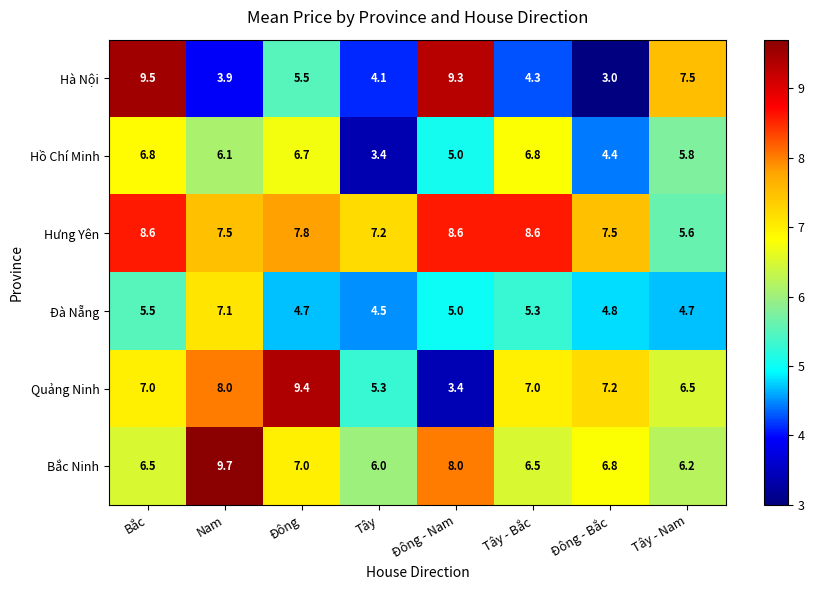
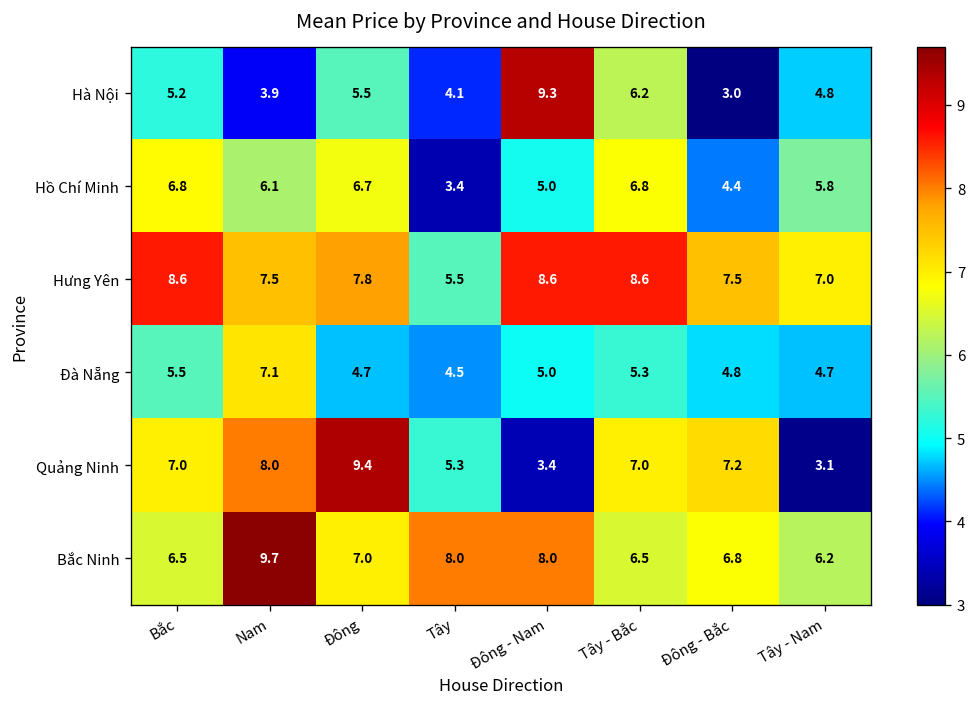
Hà Nội, Bắc: 9.5 -> 5.2
Hà Nội, Tây - Bắc: 4.3 -> 6.2
Hà Nội, Tây - Nam: 7.5 -> 4.8
Hưng Yên, Tây: 7.2 -> 5.5
Hưng Yên, Tây - Nam: 5.6 -> 7.0
Quảng Ninh, Tây - Nam: 6.5 -> 3.1
Bắc Ninh, Tây: 6.0 -> 8.0
